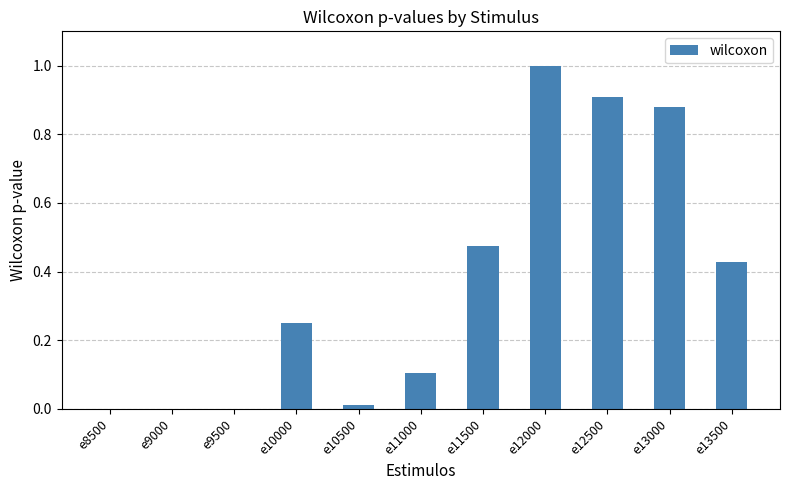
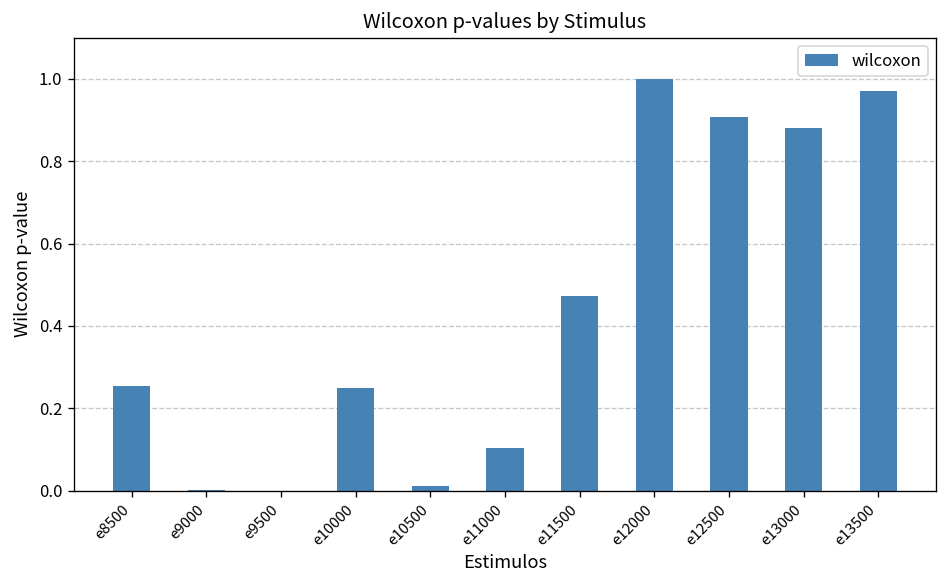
e8500: 0.00 -> 0.26
e13500: 0.43 -> 0.97
